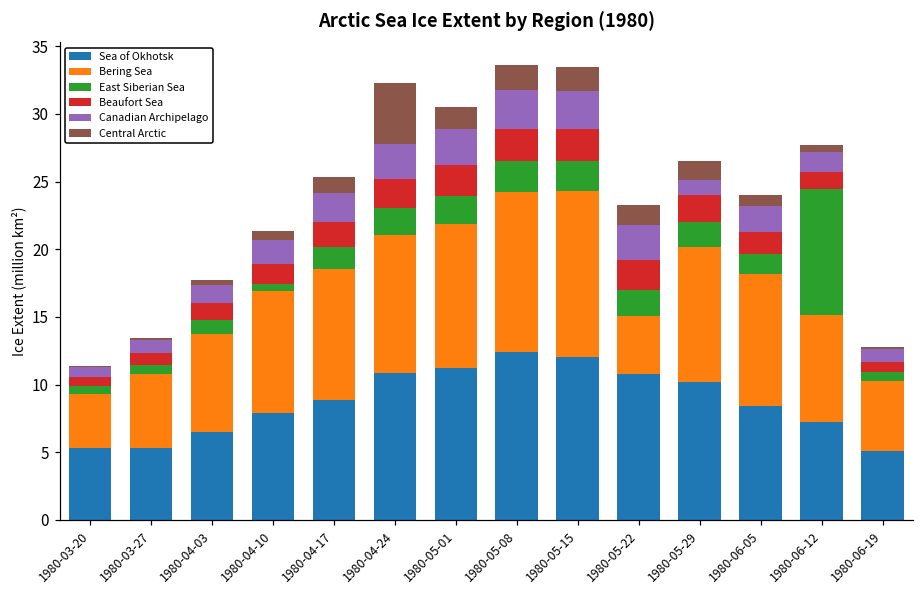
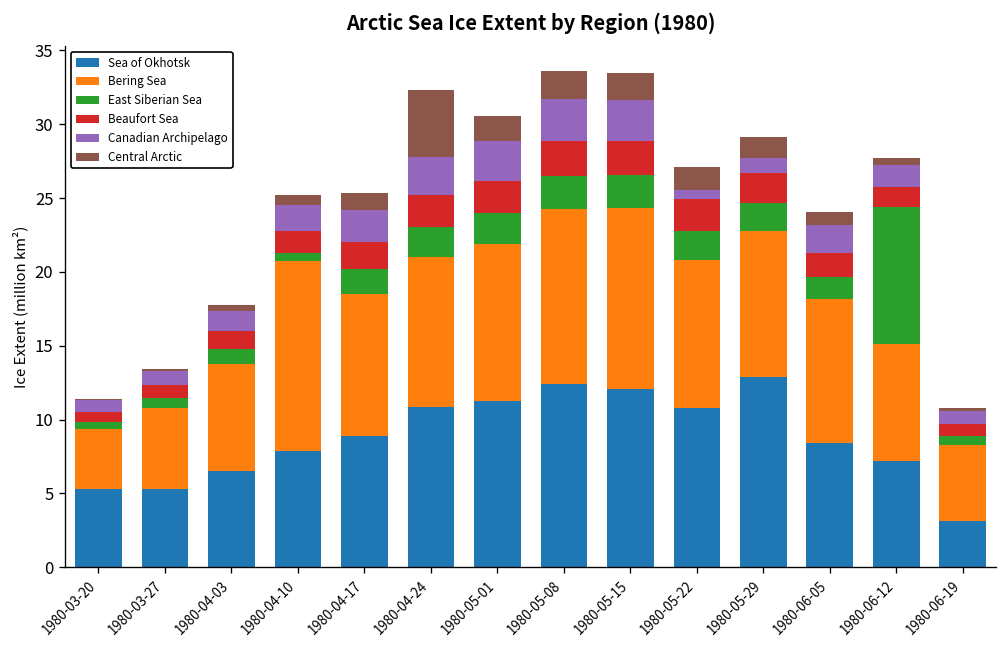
Bering Sea, 1980-04-10: 9.0 -> 12.9
Bering Sea, 1980-05-22: 4.3 -> 10.1
Canadian Archipelago, 1980-05-22: 2.6 -> 0.6
Sea of Okhotsk, 1980-05-29: 10.2 -> 12.9
Sea of Okhotsk, 1980-06-19: 5.1 -> 3.1
